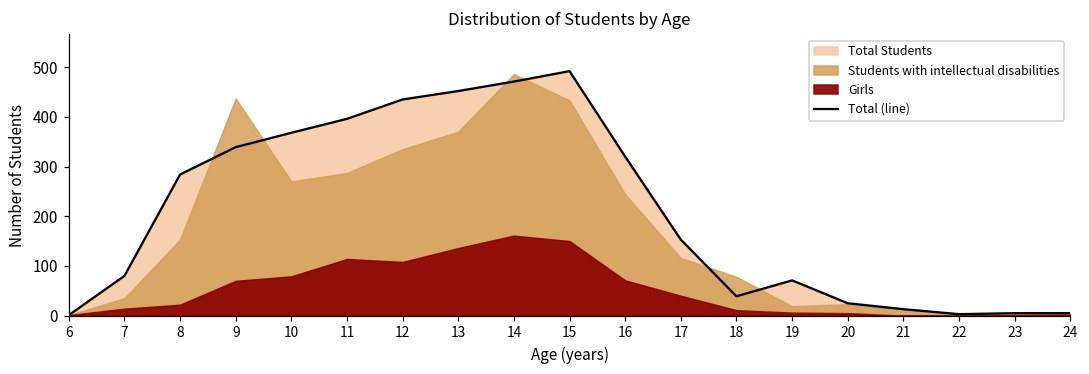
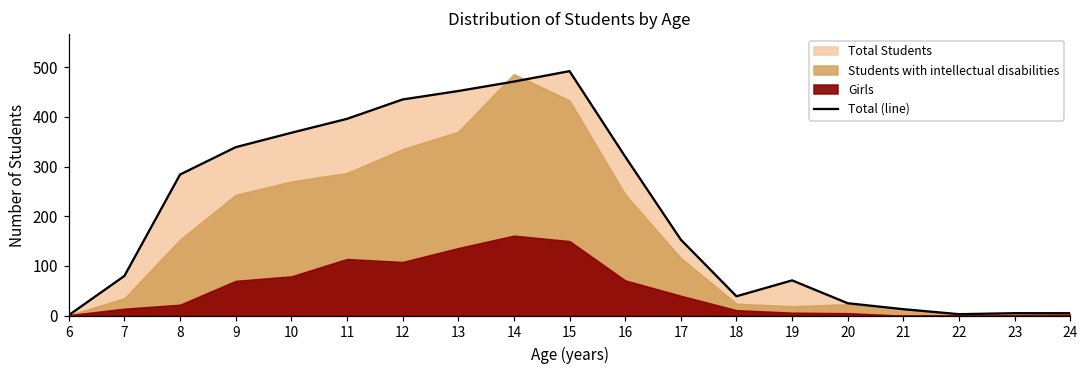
Students with intellectual disabilities, 9: 440 -> 240
Students with intellectual disabilities, 18: 80 -> 20
